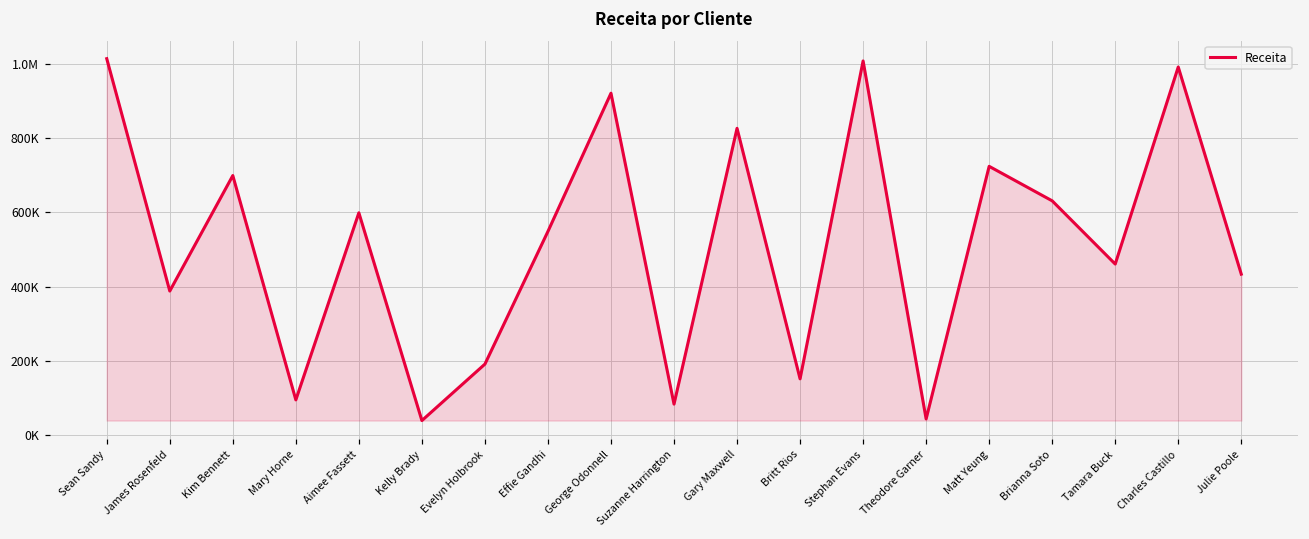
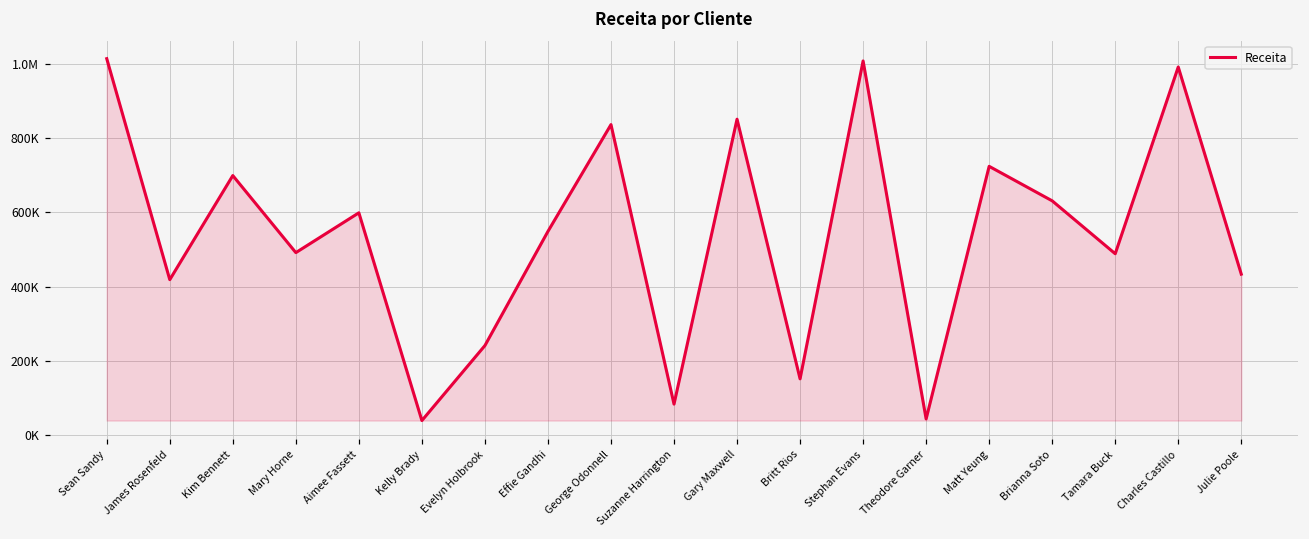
James Rosenfeld: 390000 -> 420000
Mary Horne: 100000 -> 490000
Evelyn Holbrook: 190000 -> 240000
George Odonnell: 920000 -> 840000
Gary Maxwell: 830000 -> 850000
Tamara Buck: 460000 -> 490000
